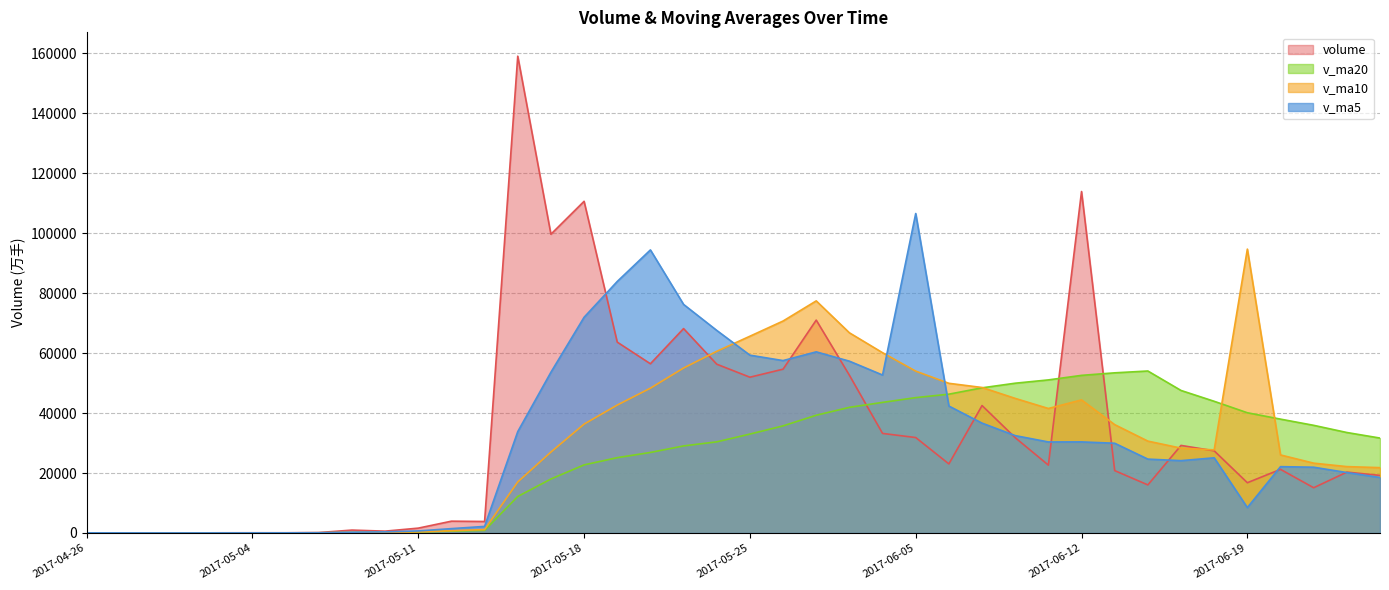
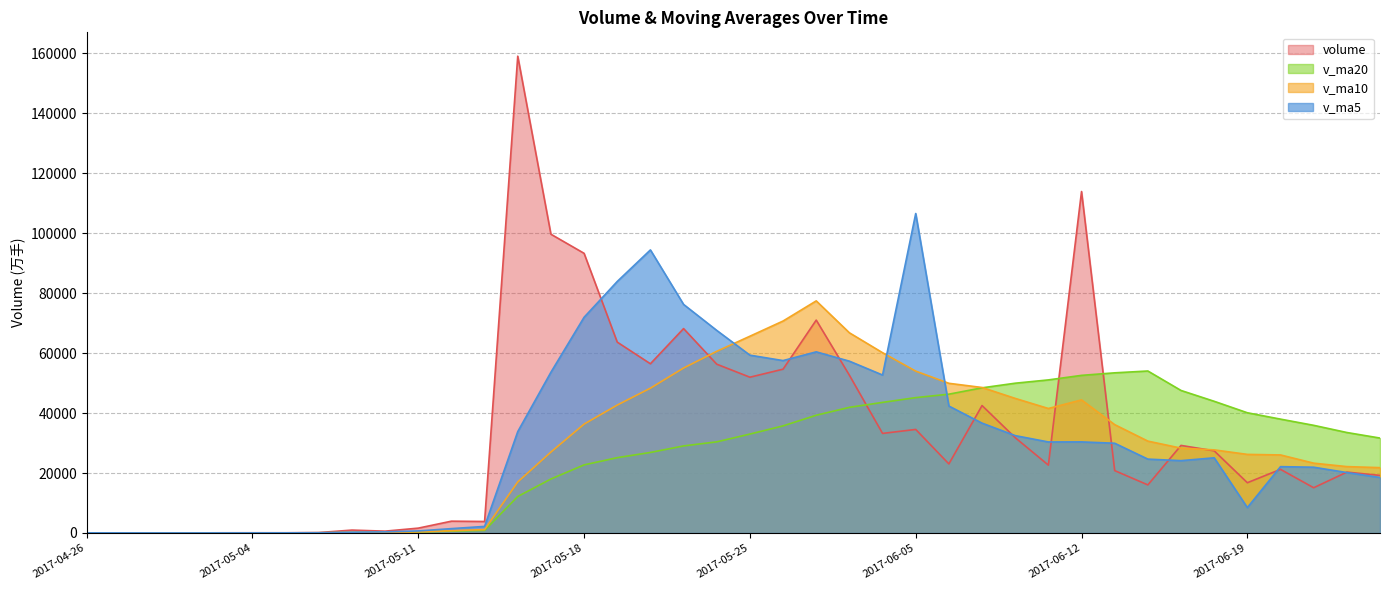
volume, 2017-05-18: 111000 -> 93000
volume, 2017-06-05: 32000 -> 35000
v_ma10, 2017-06-19: 95000 -> 26000
